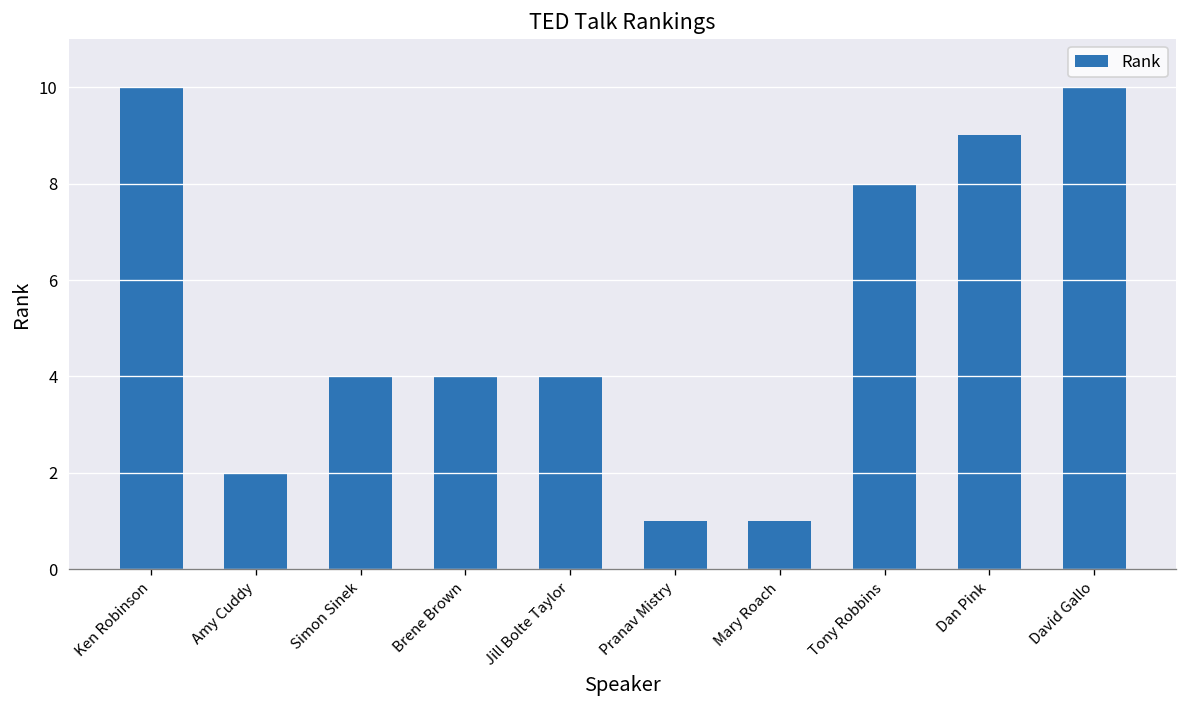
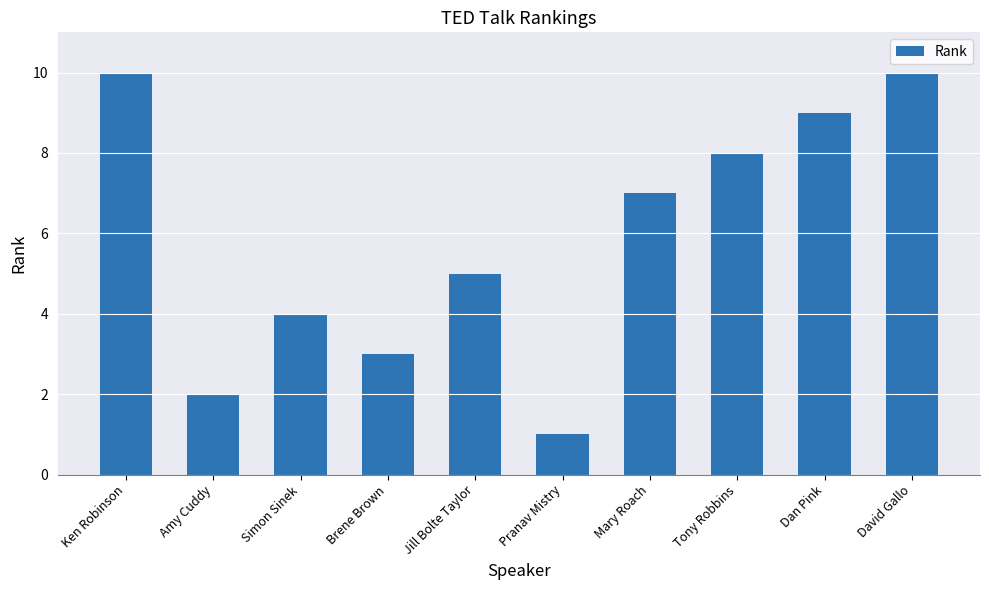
Brene Brown: 4 -> 3
Jill Bolte Taylor: 4 -> 5
Mary Roach: 1 -> 7
